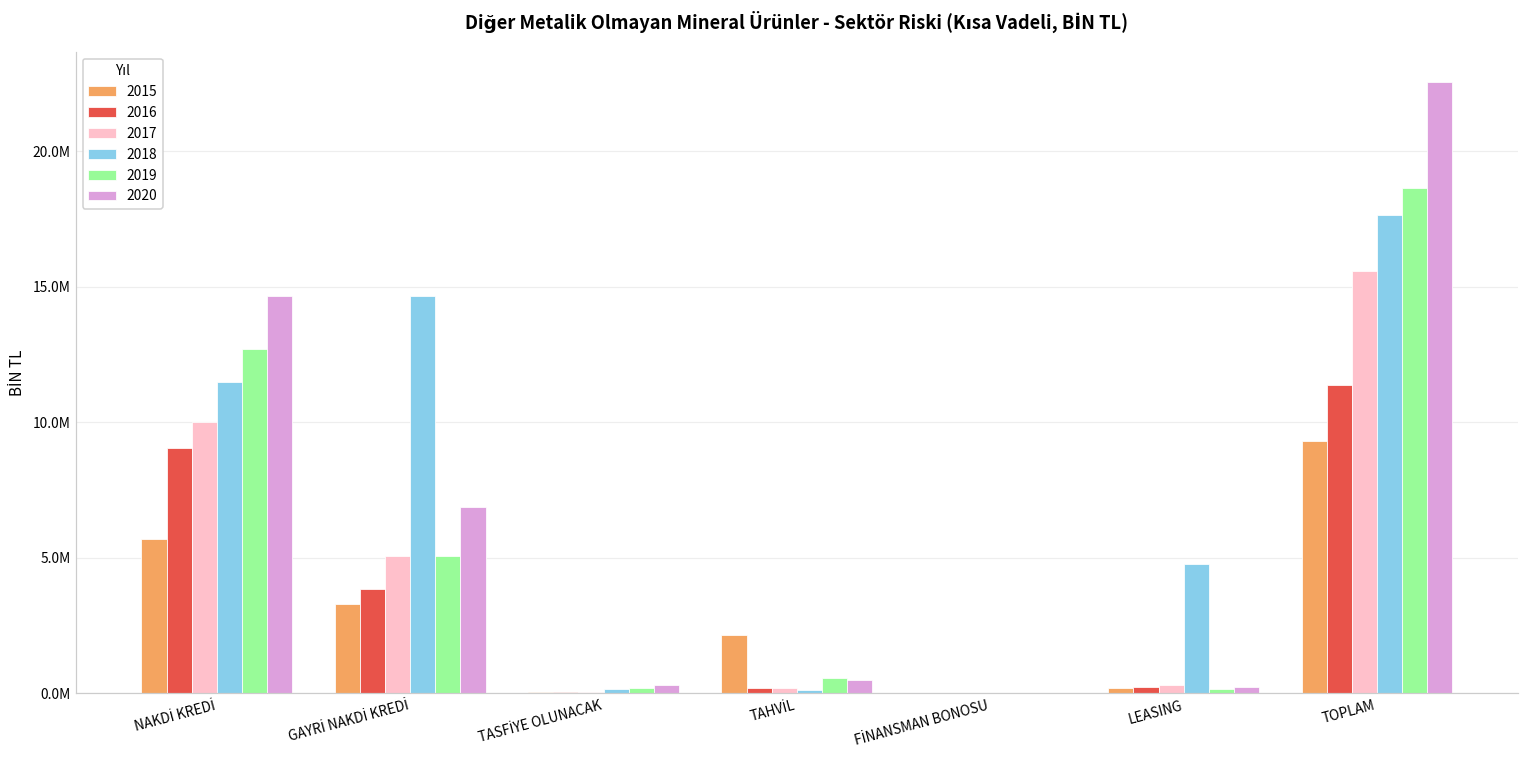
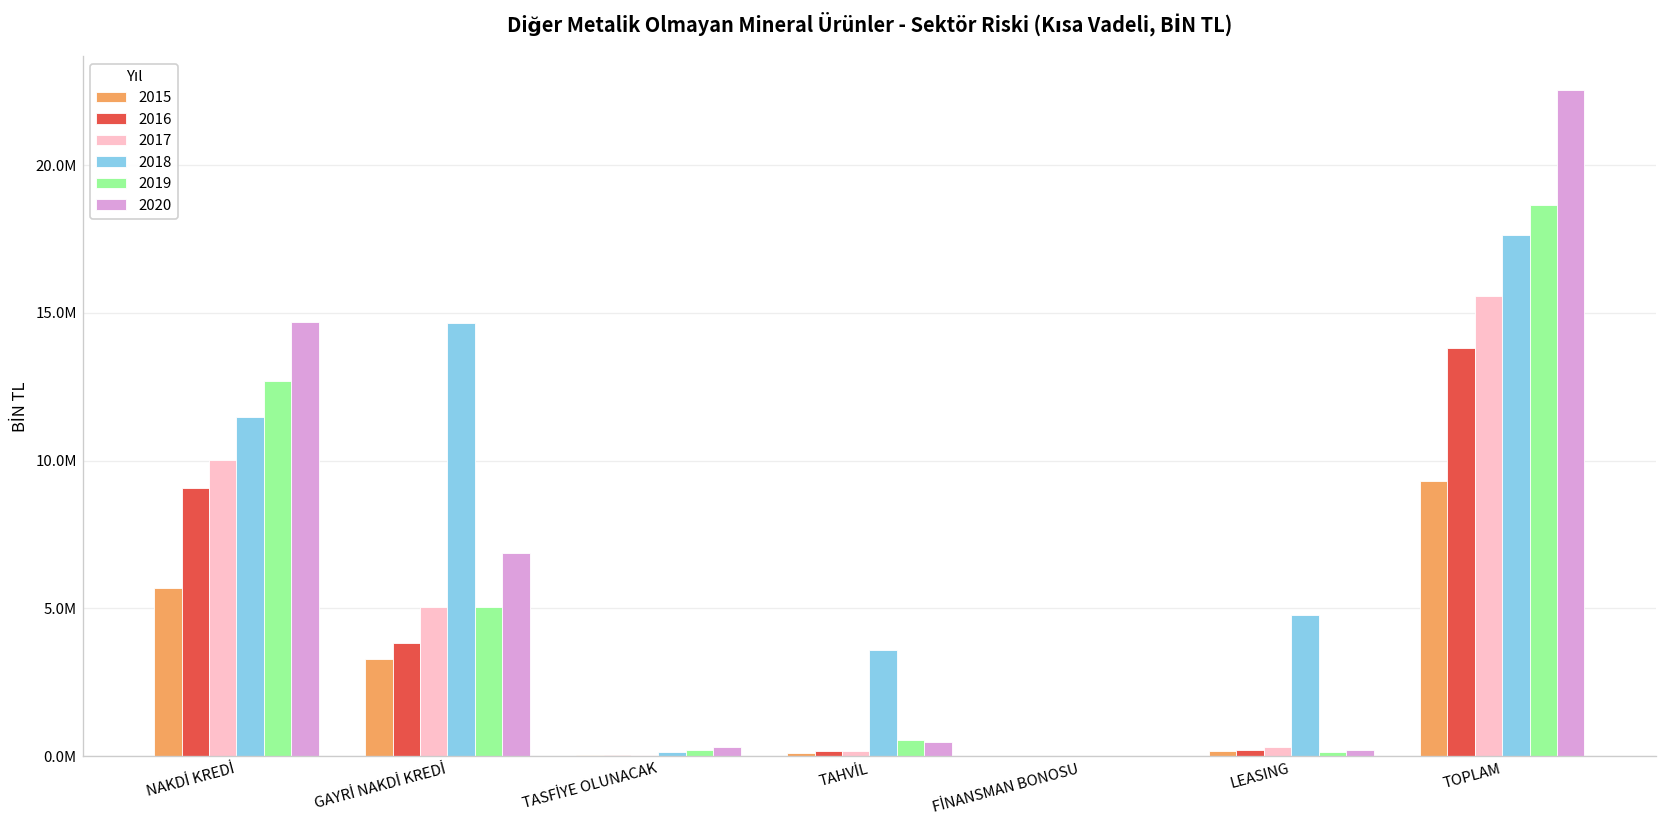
2015, TAHVİL: 2100000 -> 100000
2018, TAHVİL: 100000 -> 3600000
2016, TOPLAM: 11400000 -> 13800000
